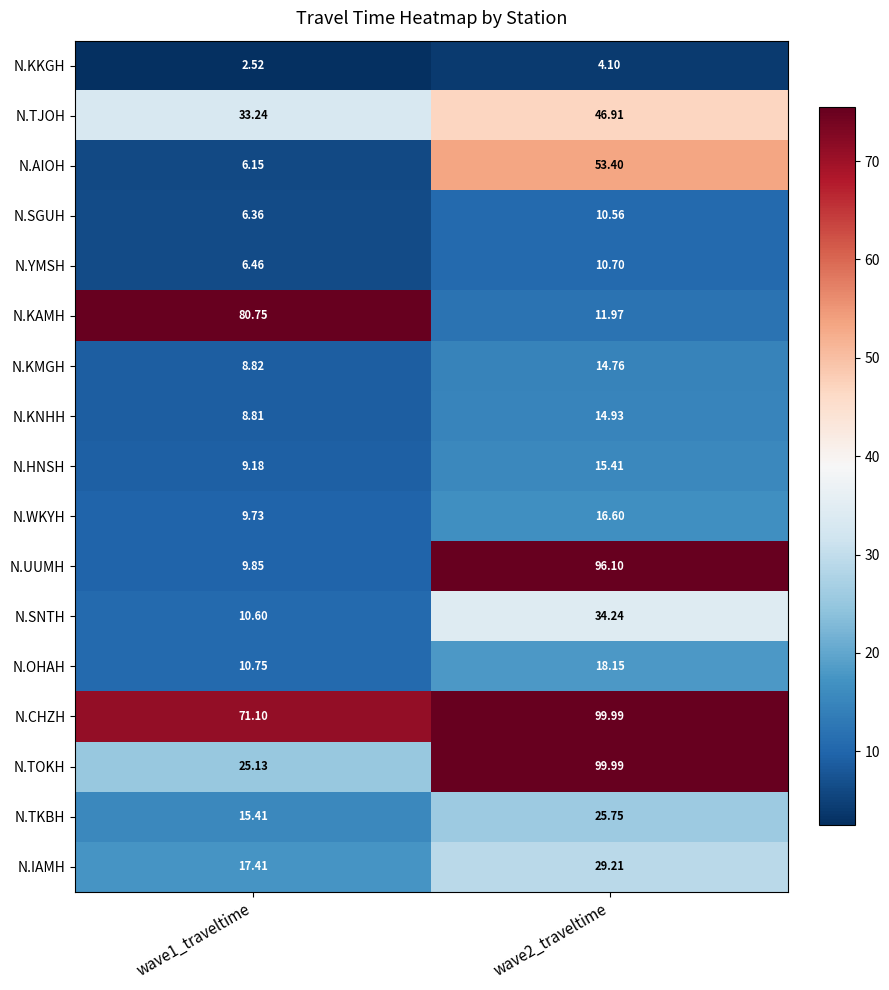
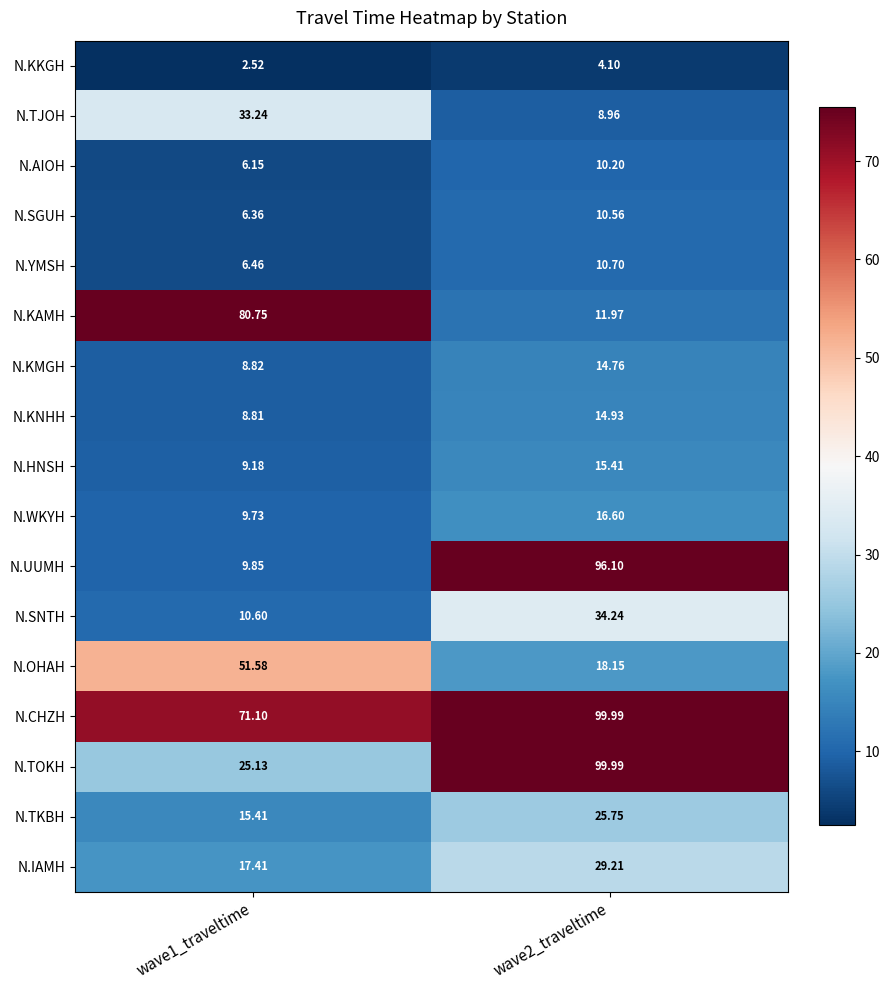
N.TJOH, wave2_traveltime: 46.91 -> 8.96
N.AIOH, wave2_traveltime: 53.40 -> 10.20
N.OHAH, wave1_traveltime: 10.75 -> 51.58
